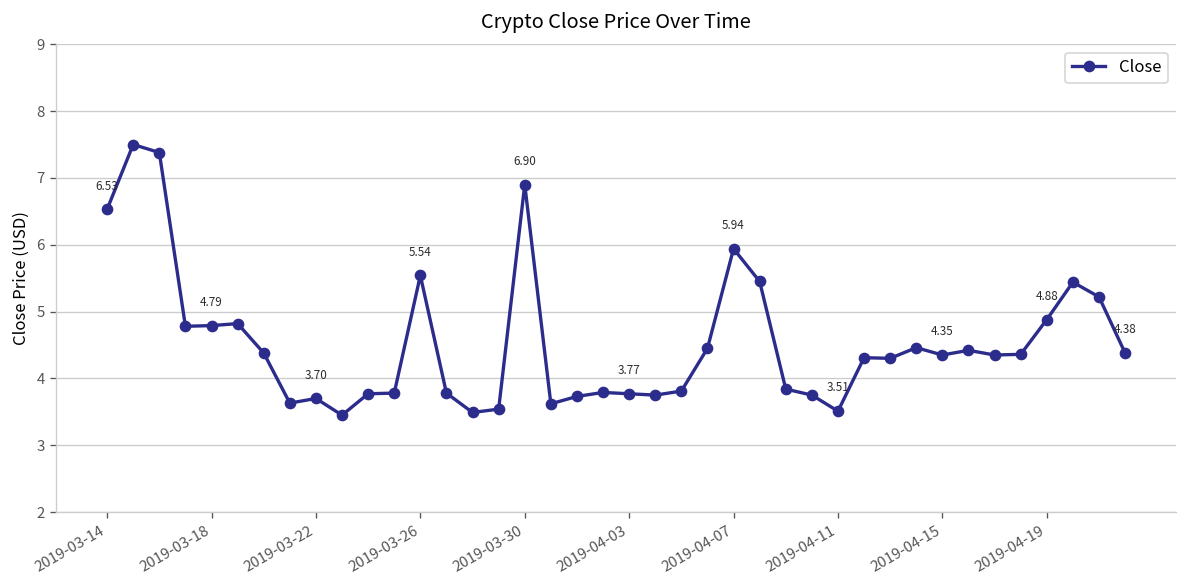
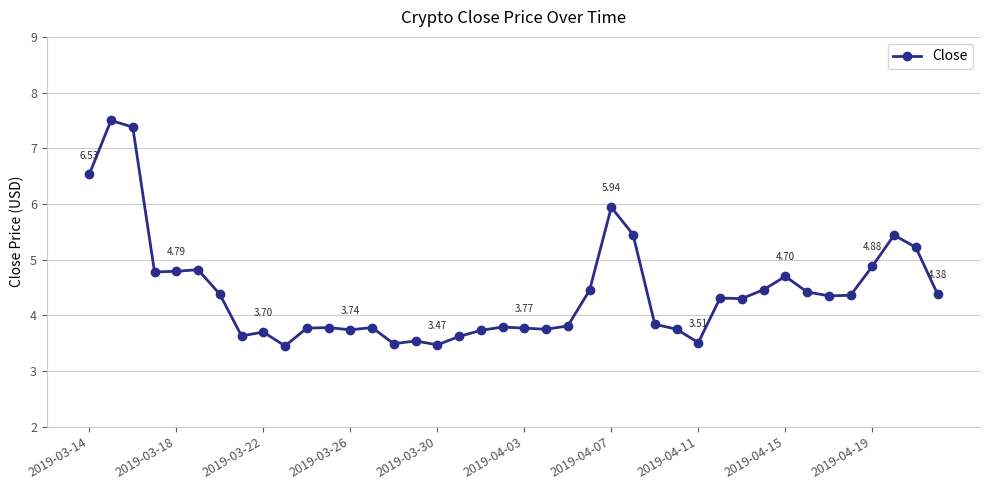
2019-03-26: 5.54 -> 3.74
2019-03-30: 6.90 -> 3.47
2019-04-15: 4.35 -> 4.70
